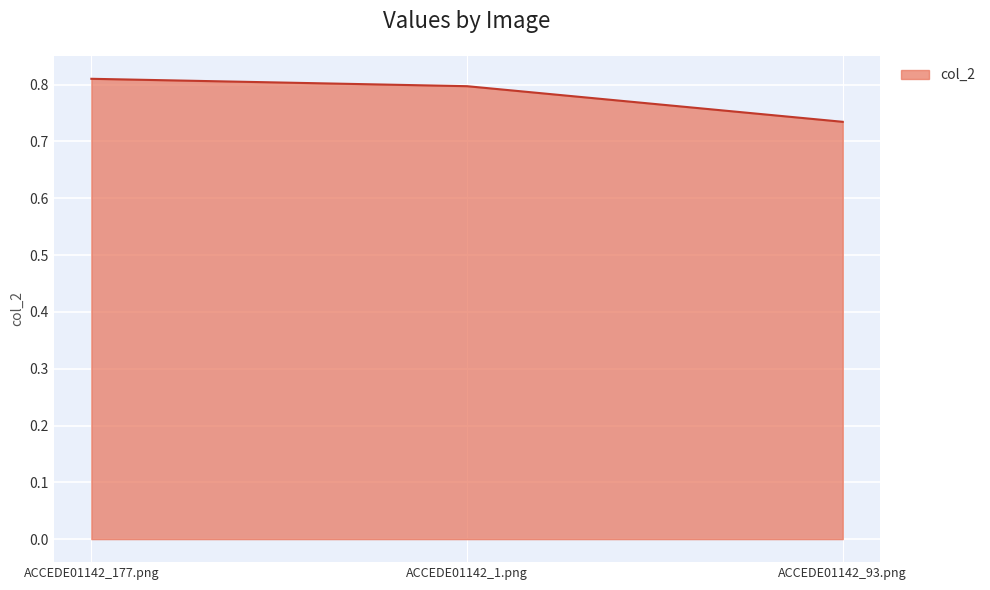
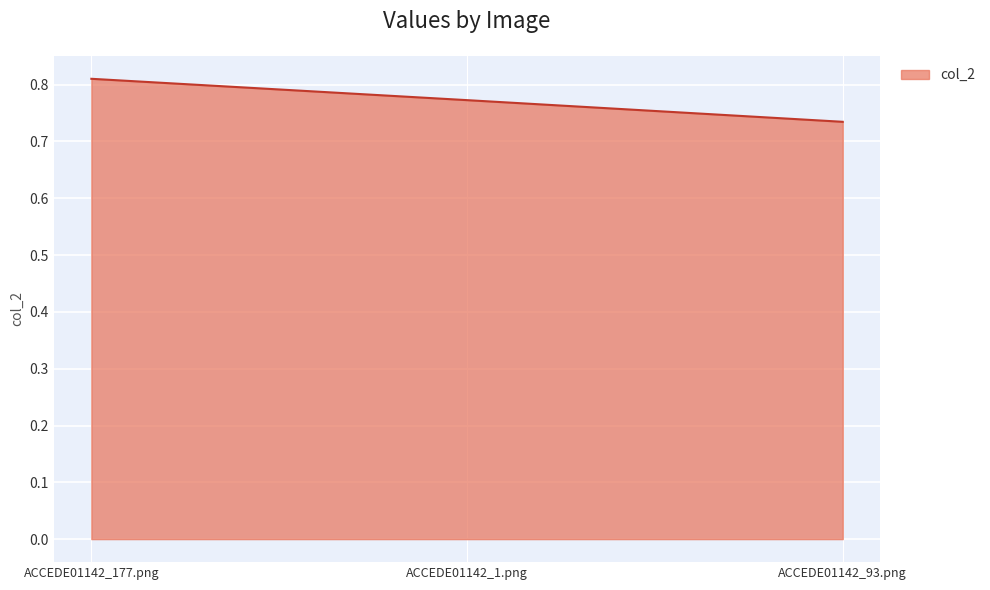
ACCEDE01142_1.png: 0.80 -> 0.77
